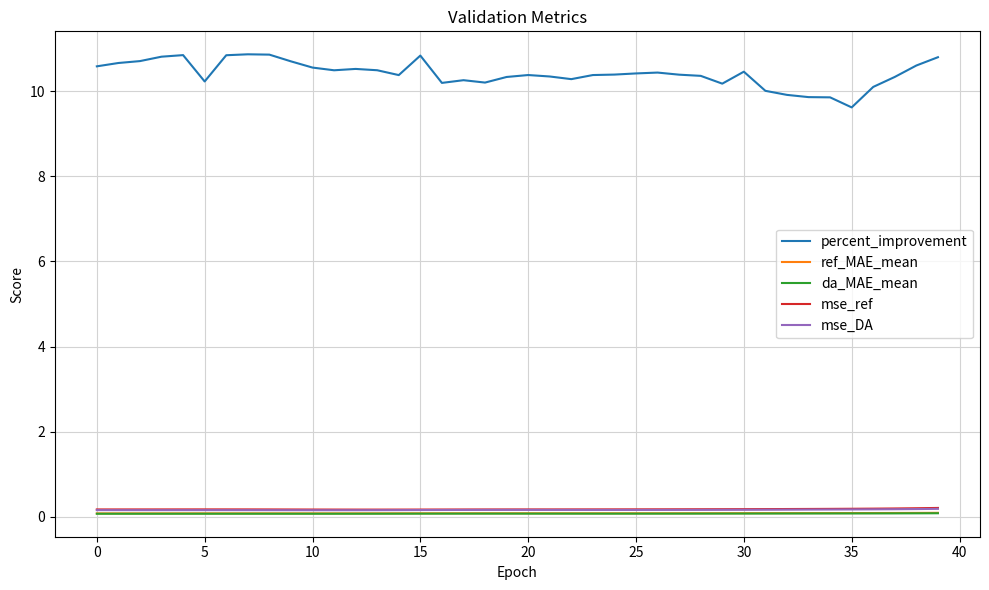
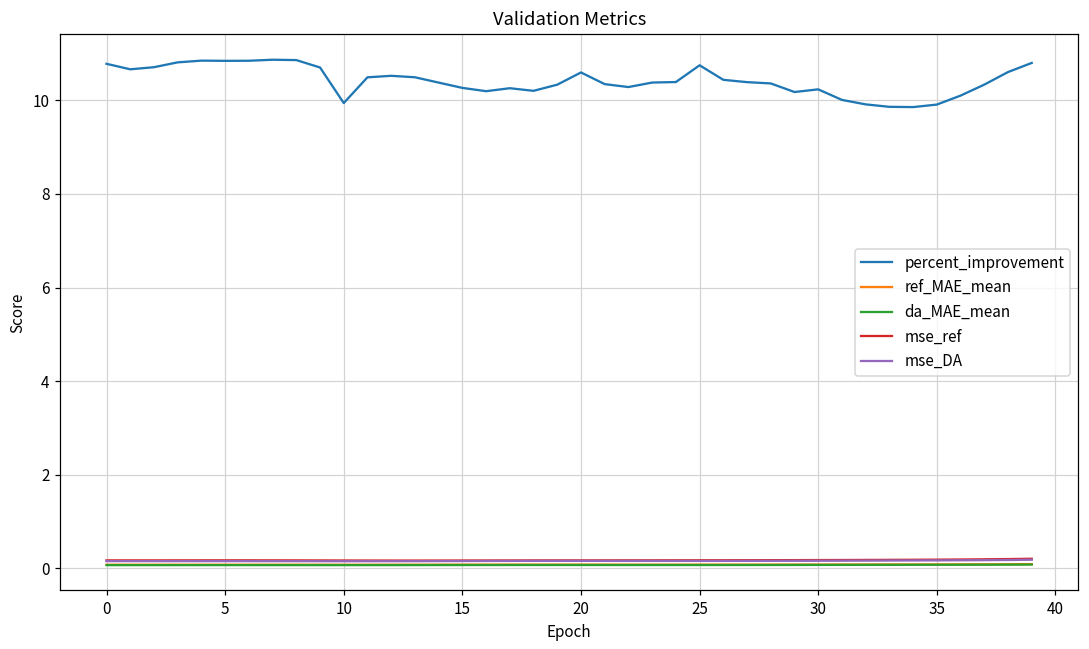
percent_improvement, 0: 10.6 -> 10.8
percent_improvement, 5: 10.2 -> 10.8
percent_improvement, 10: 10.6 -> 9.9
percent_improvement, 15: 10.8 -> 10.3
percent_improvement, 20: 10.4 -> 10.6
percent_improvement, 25: 10.4 -> 10.7
percent_improvement, 30: 10.5 -> 10.2
percent_improvement, 35: 9.6 -> 9.9
